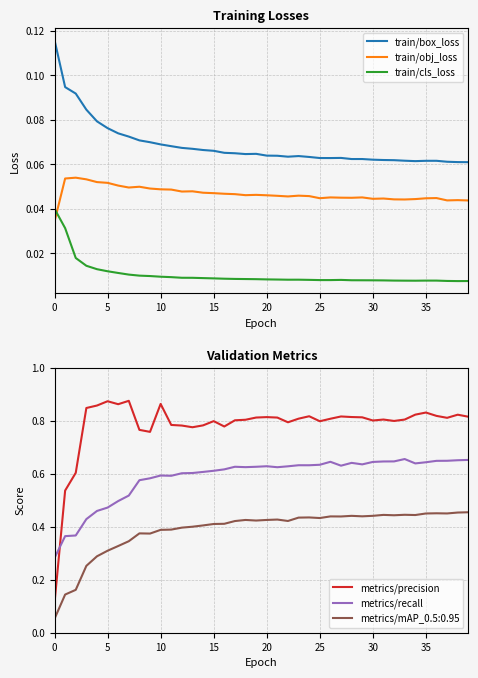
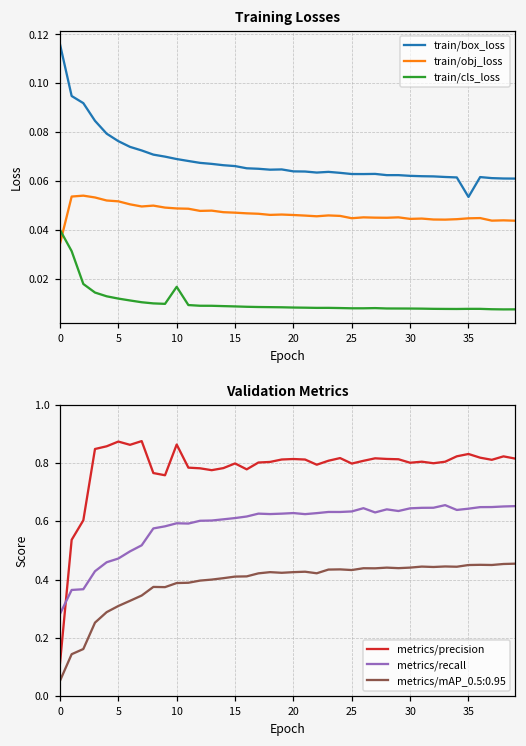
Training Losses, train/cls_loss, 10: 0.009 -> 0.017
Training Losses, train/box_loss, 35: 0.062 -> 0.053
